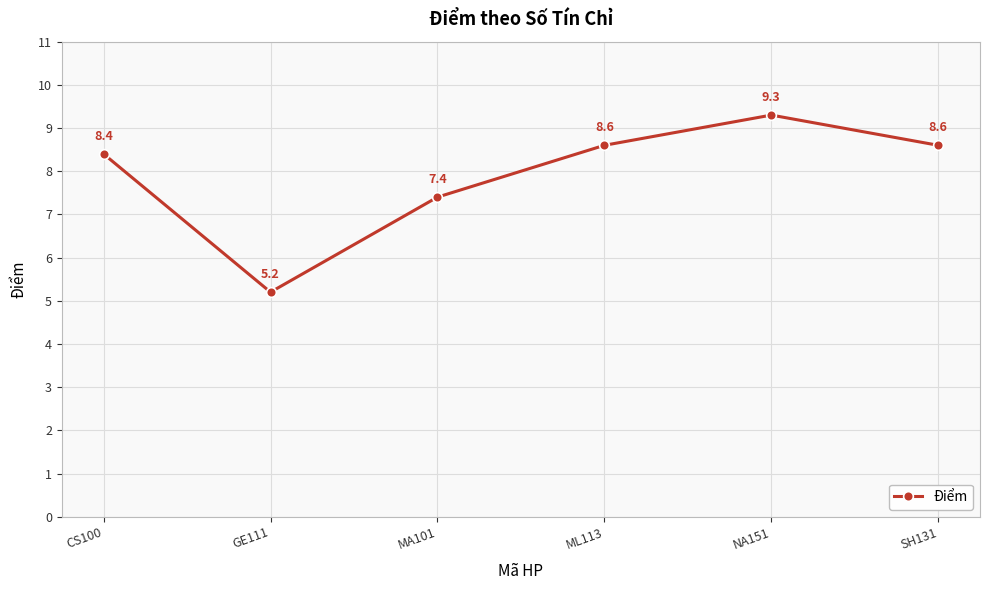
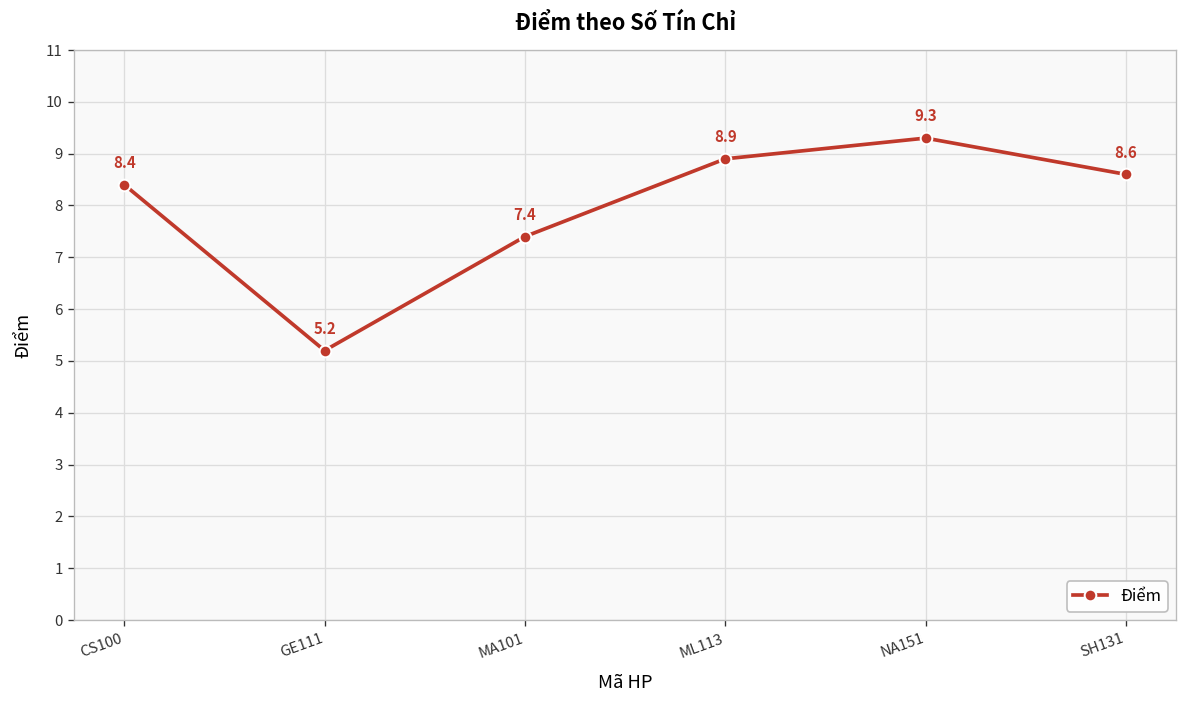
ML113: 8.6 -> 8.9
